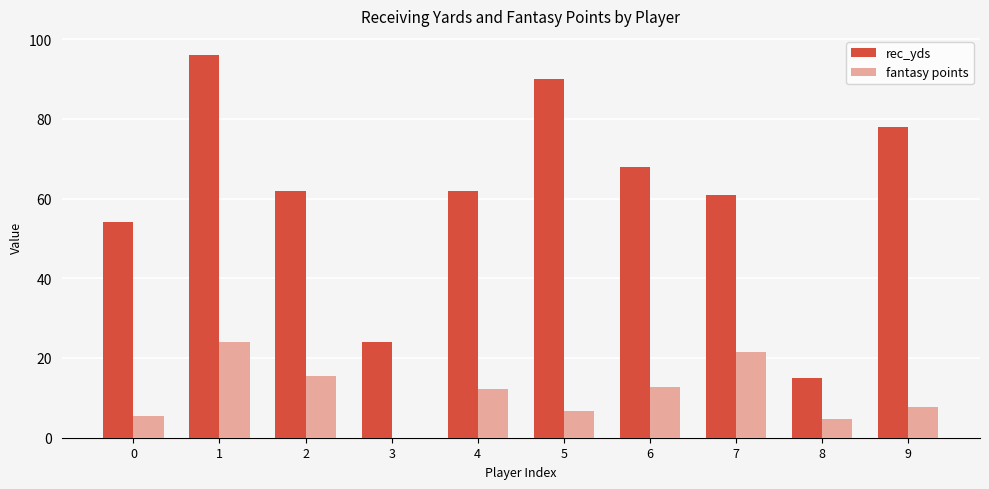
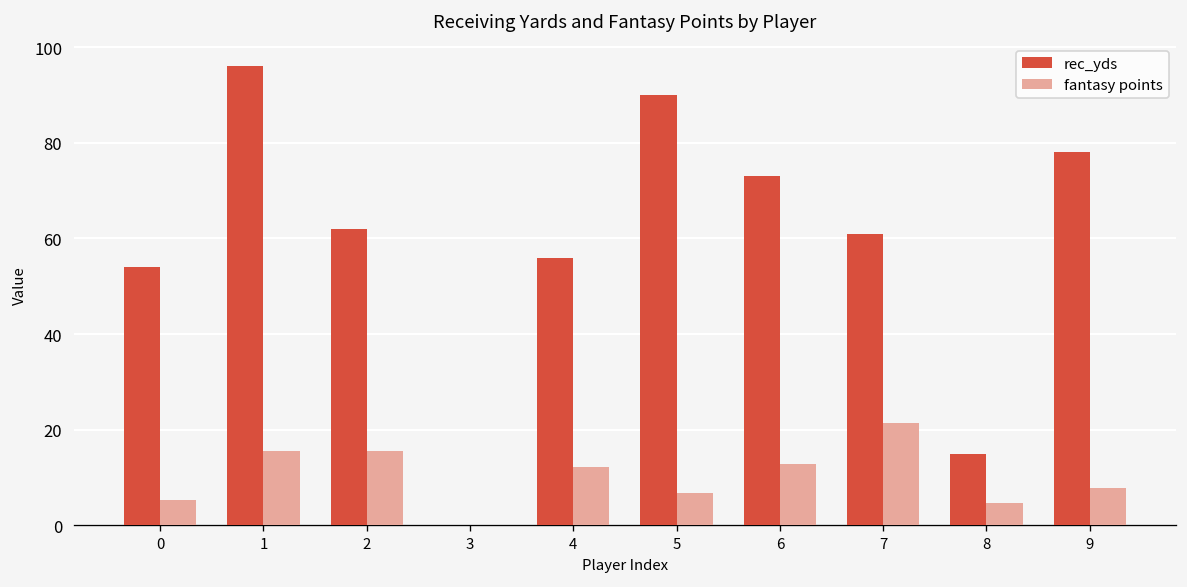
fantasy points, 1: 24 -> 16
rec_yds, 3: 24 -> 0
rec_yds, 4: 62 -> 56
rec_yds, 6: 68 -> 73
